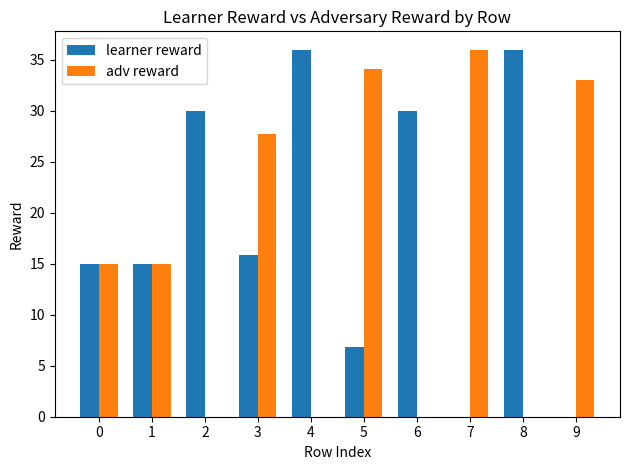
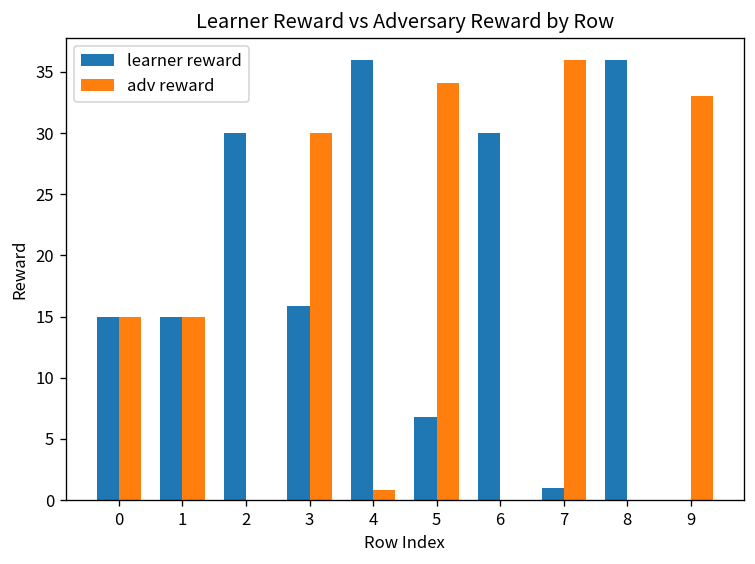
adv reward, 3: 27.7 -> 30.0
adv reward, 4: 0.0 -> 0.8
learner reward, 7: 0 -> 1
